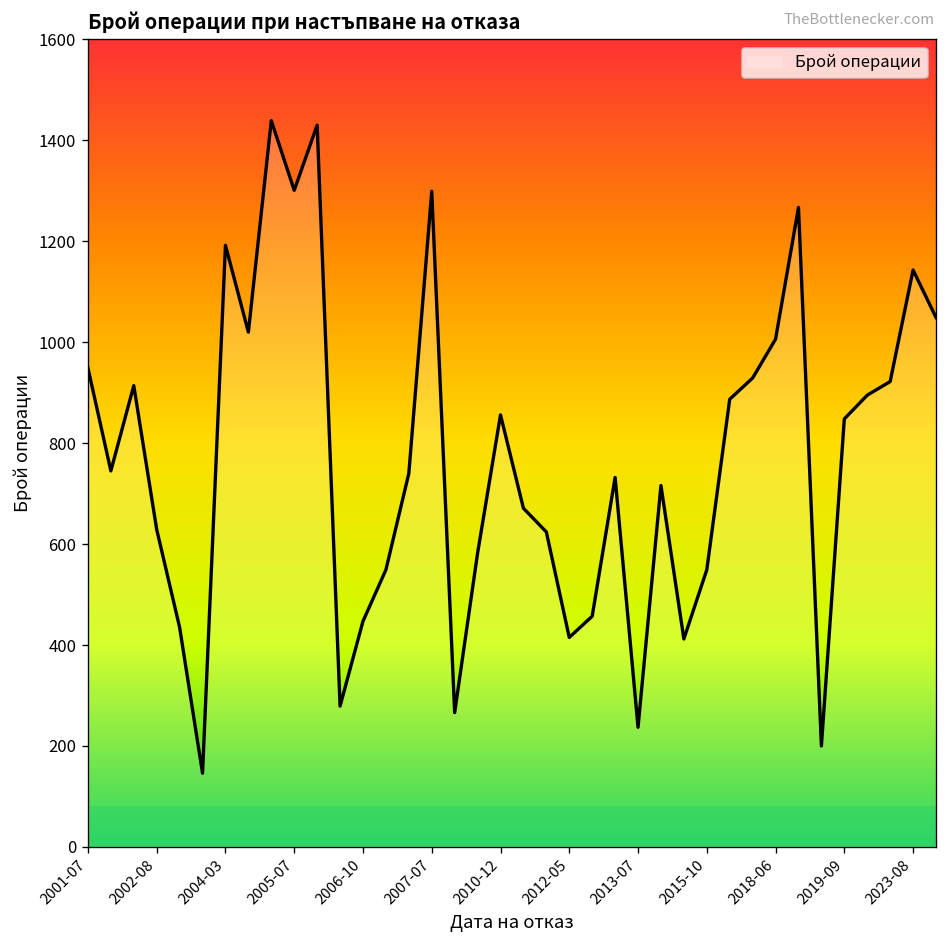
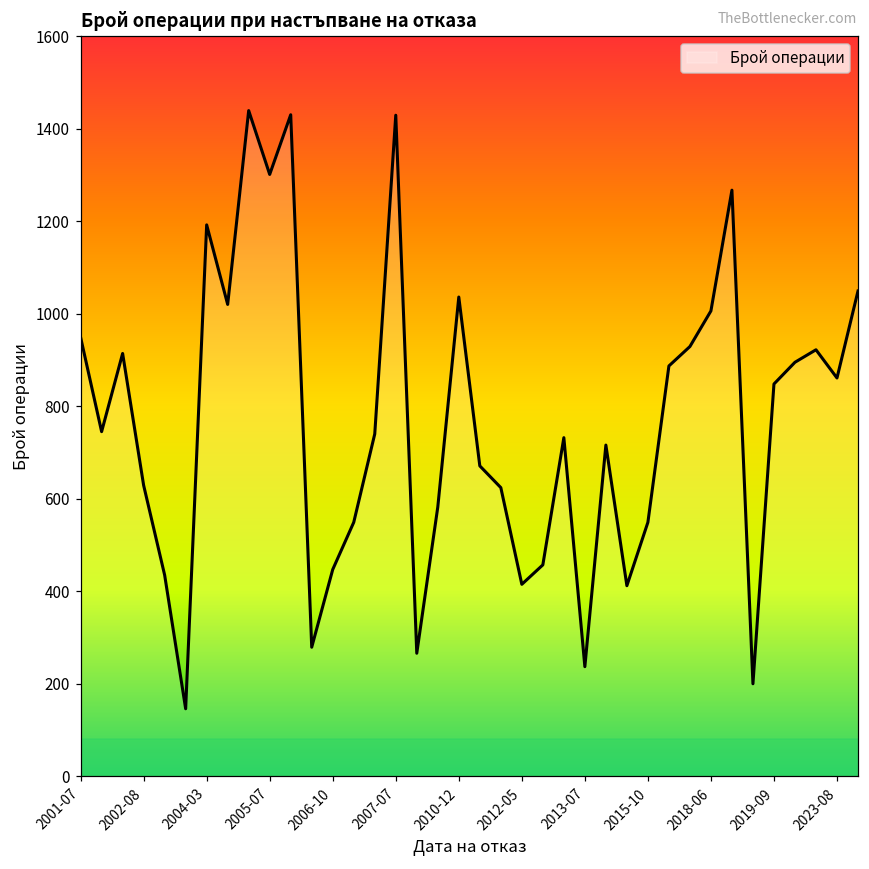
2007-07: 1300 -> 1430
2010-12: 860 -> 1040
2023-08: 1140 -> 860
